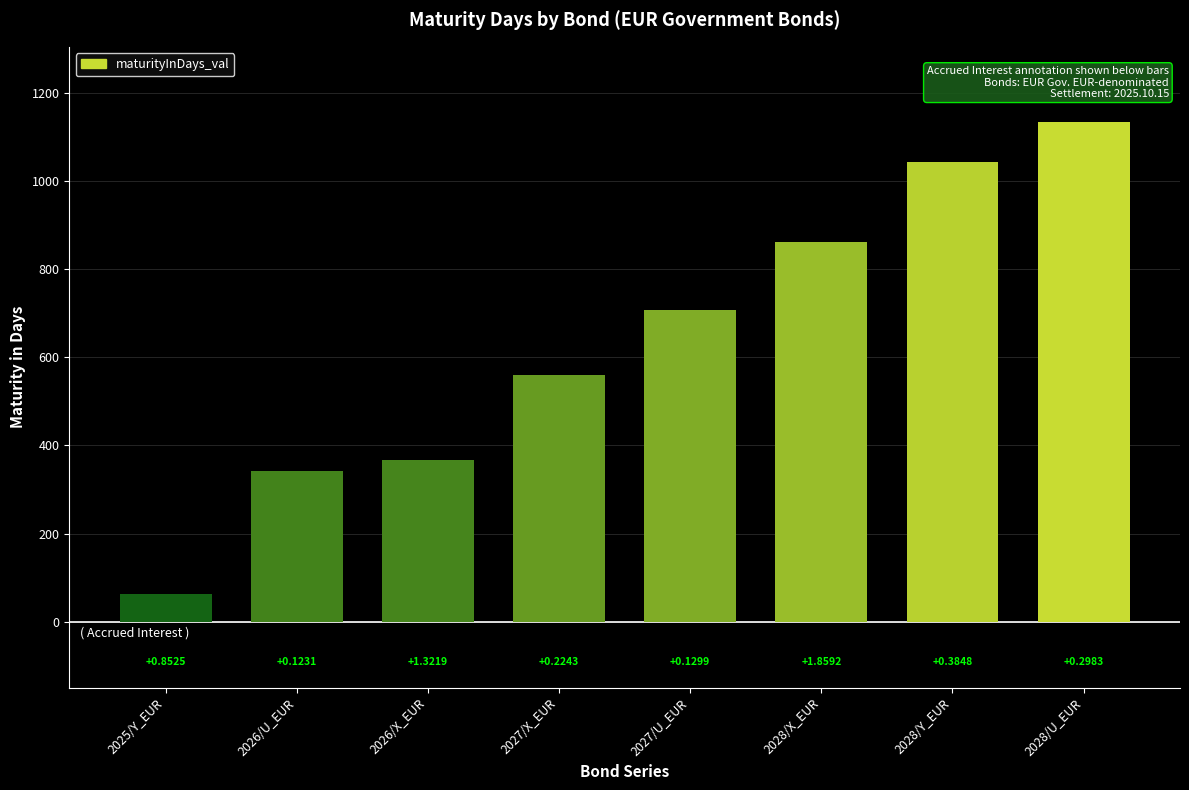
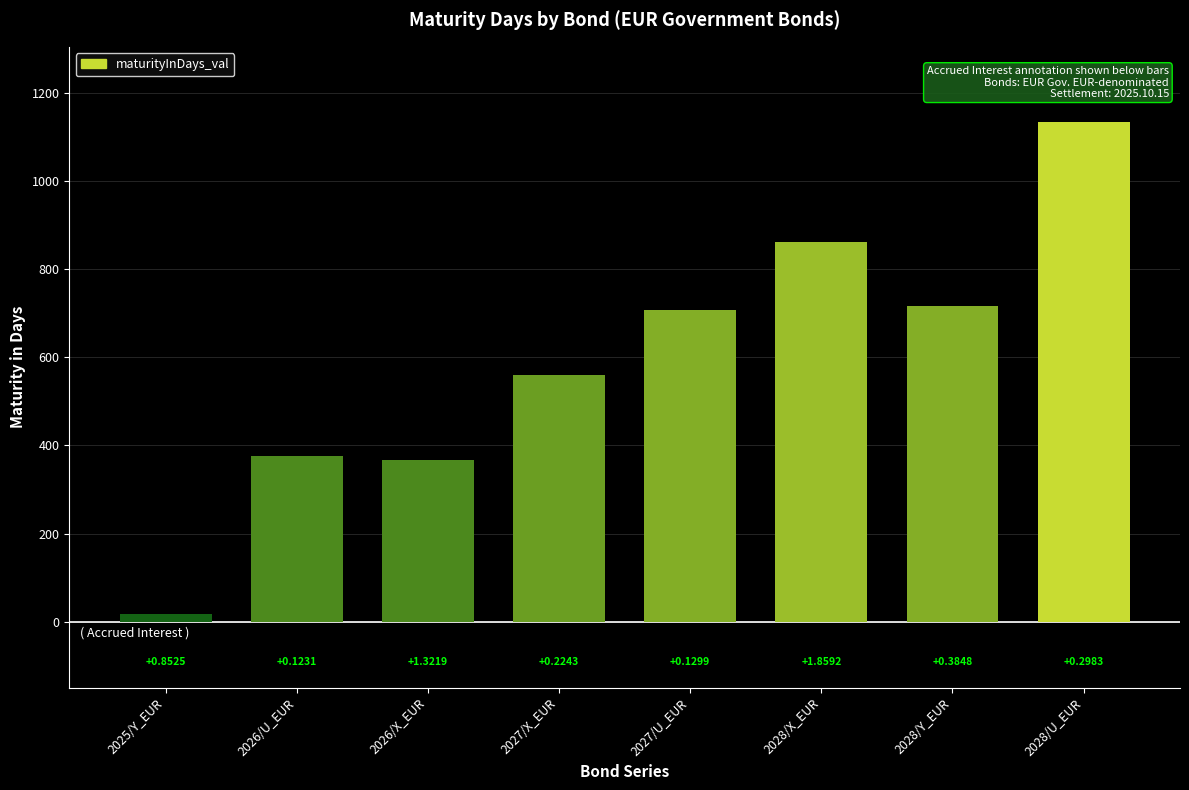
2025/Y_EUR: 60 -> 20
2026/U_EUR: 340 -> 380
2028/Y_EUR: 1040 -> 720
